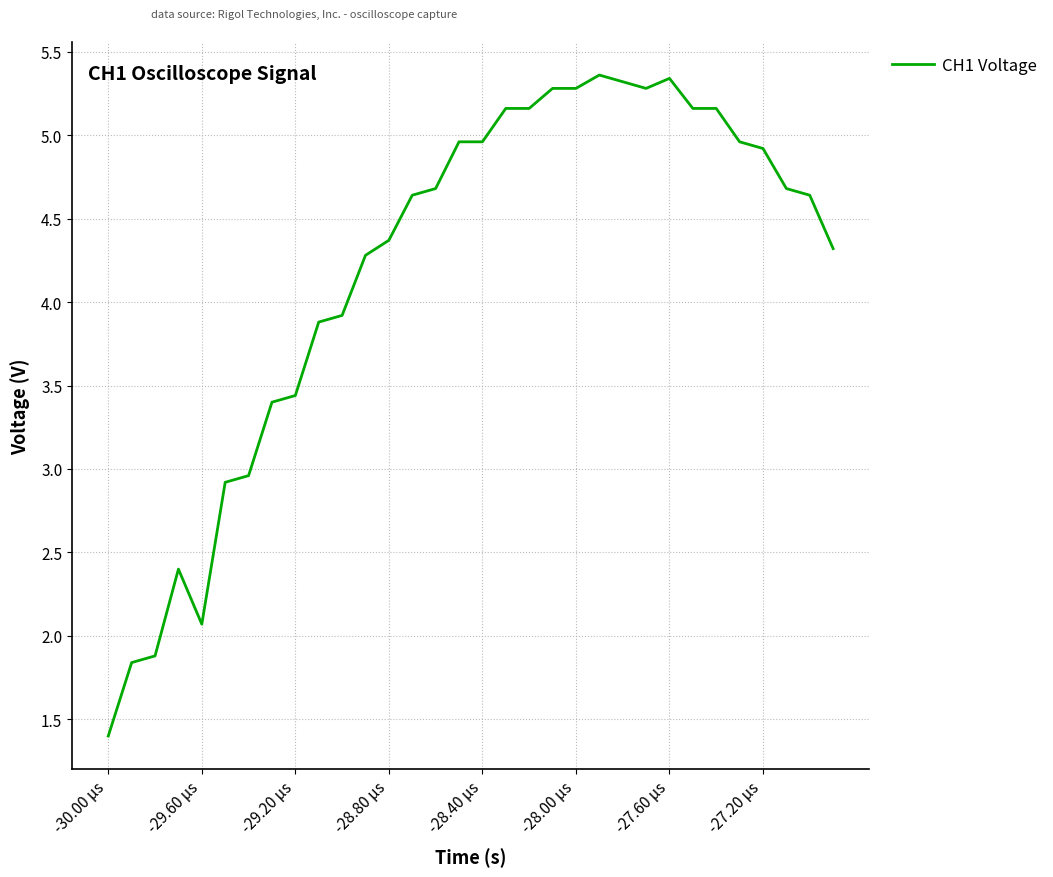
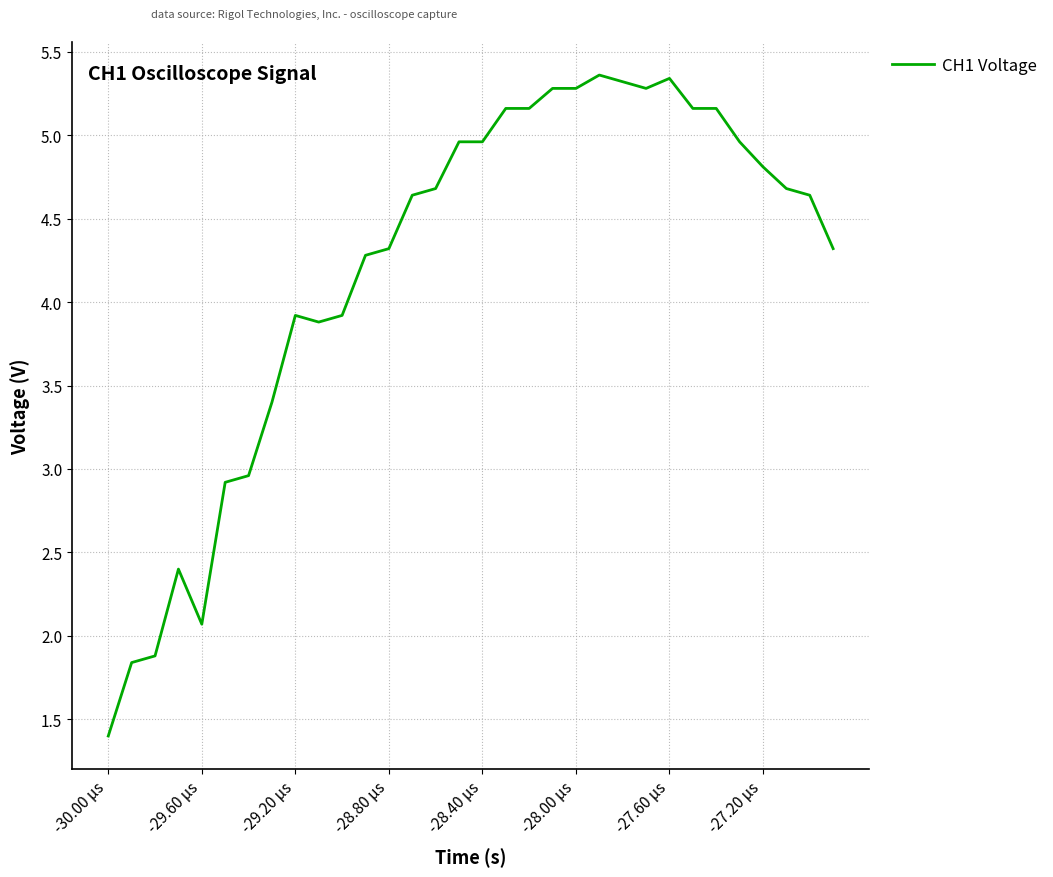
-29.20 µs: 3.44 -> 3.92
-28.80 µs: 4.37 -> 4.32
-27.20 µs: 4.92 -> 4.81
